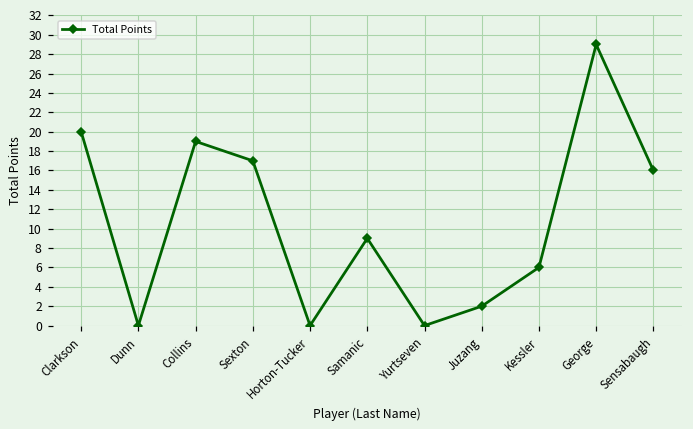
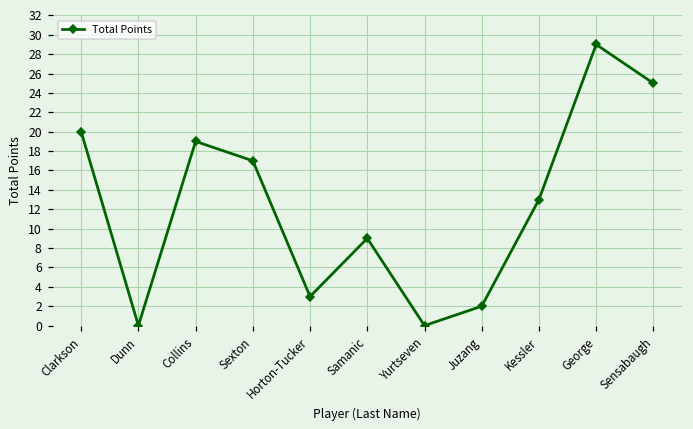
Horton-Tucker: 0 -> 3
Kessler: 6 -> 13
Sensabaugh: 16 -> 25
